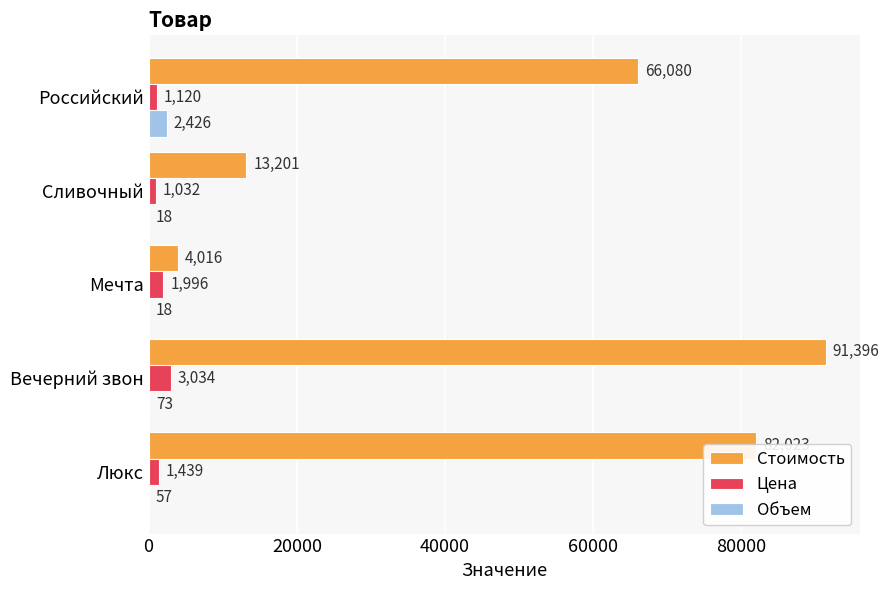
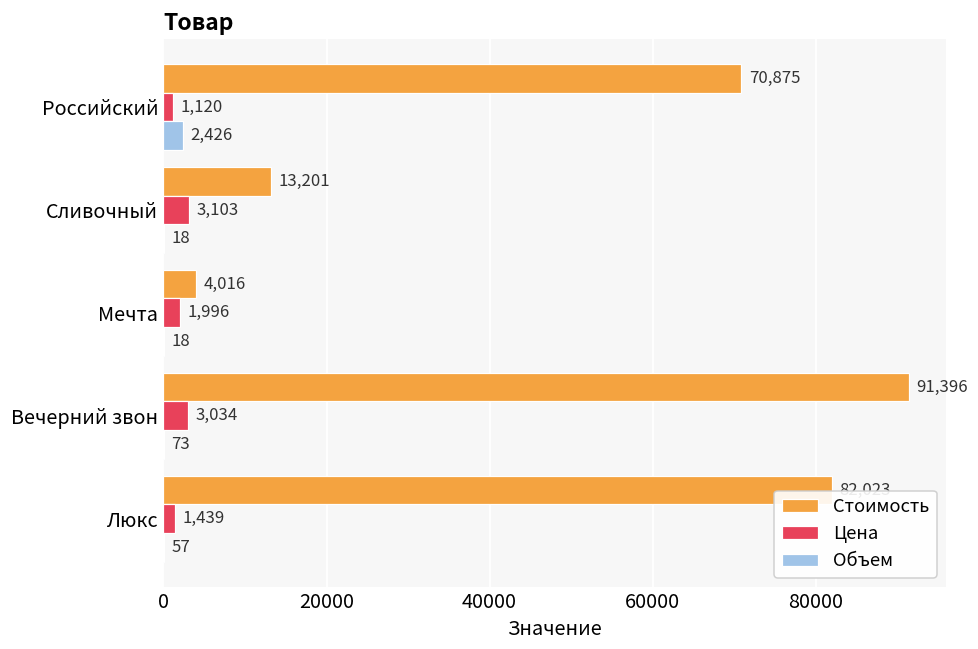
Стоимость, Российский: 66,080 -> 70,875
Цена, Сливочный: 1,032 -> 3,103
